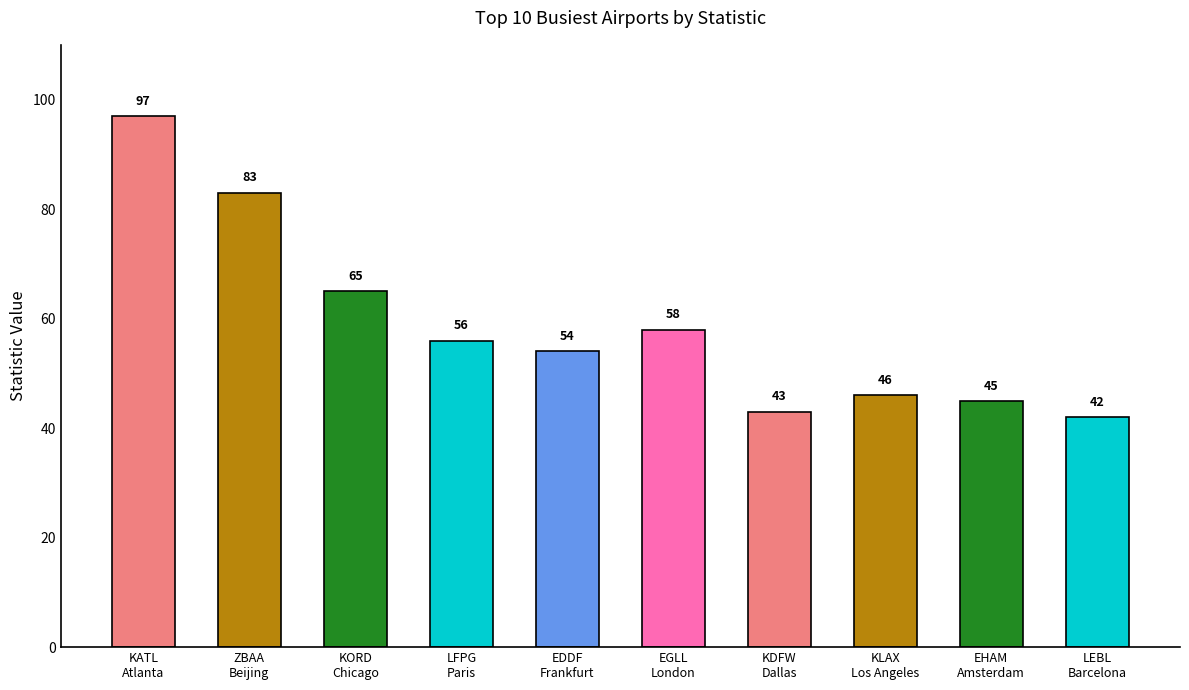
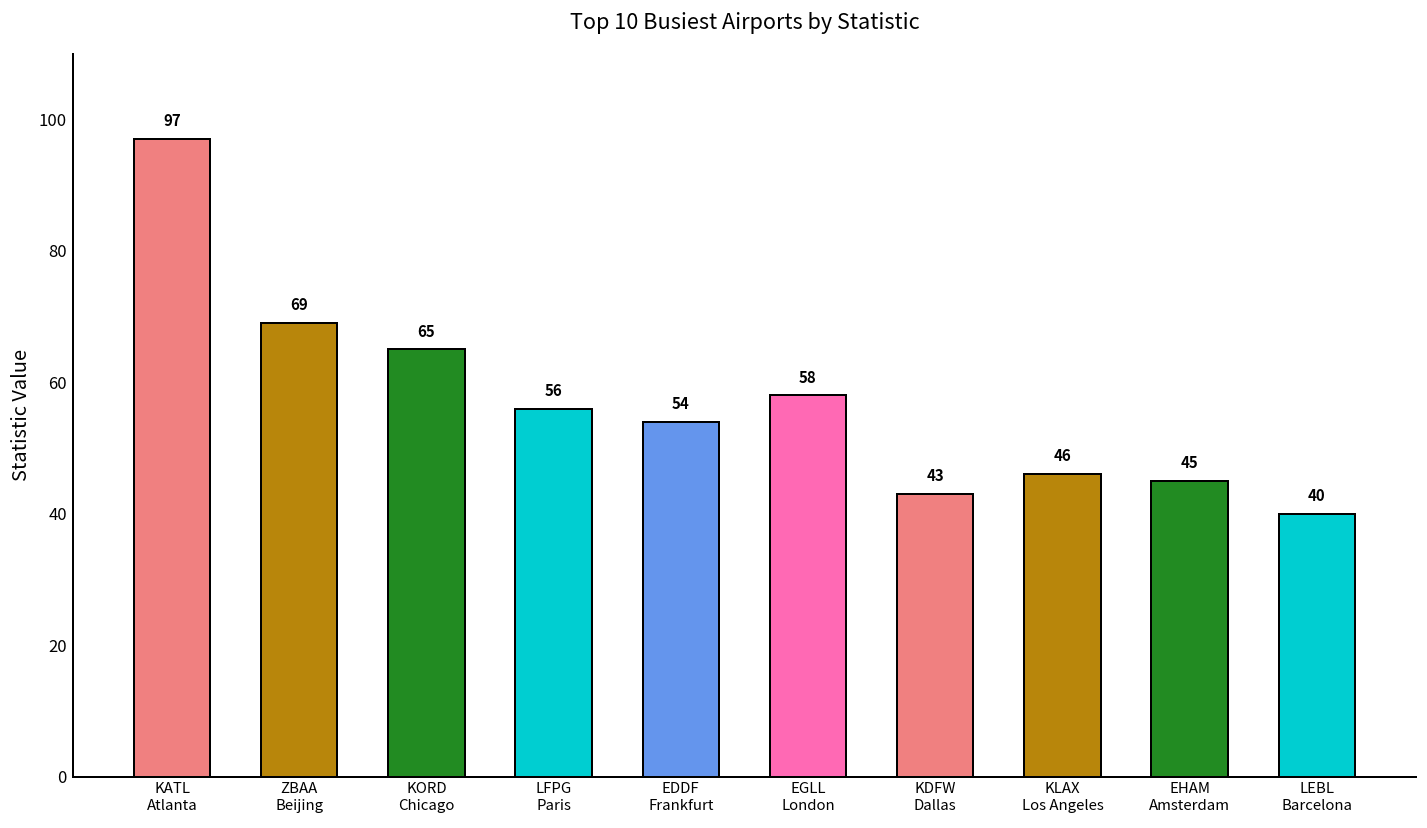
ZBAA Beijing: 83 -> 69
LEBL Barcelona: 42 -> 40
